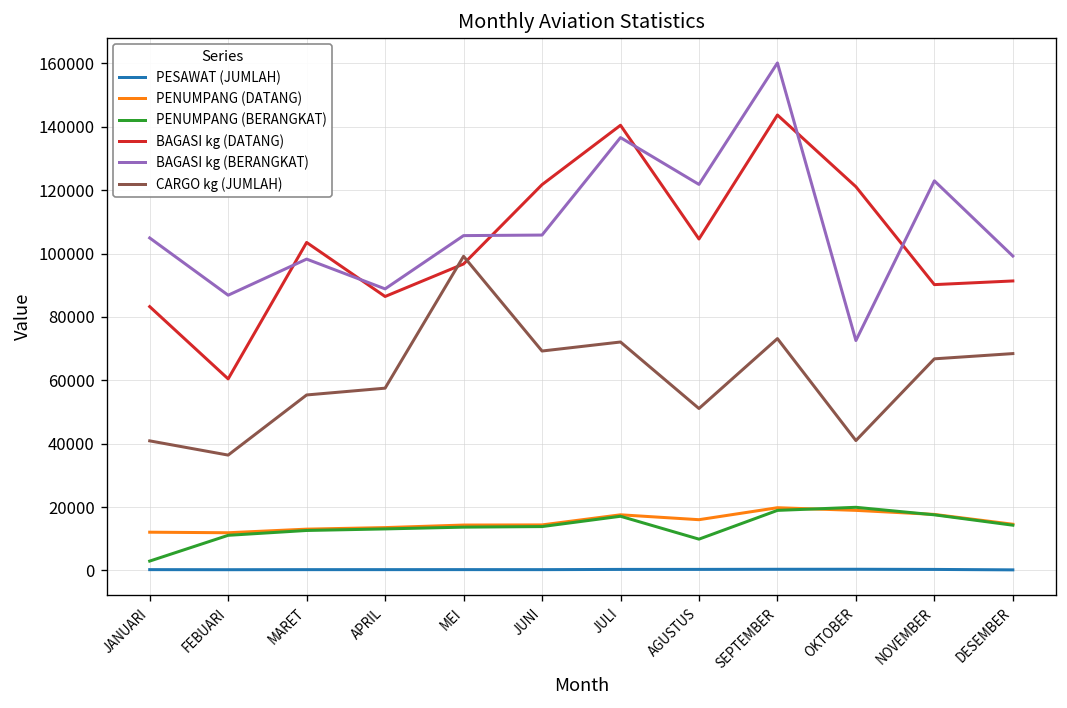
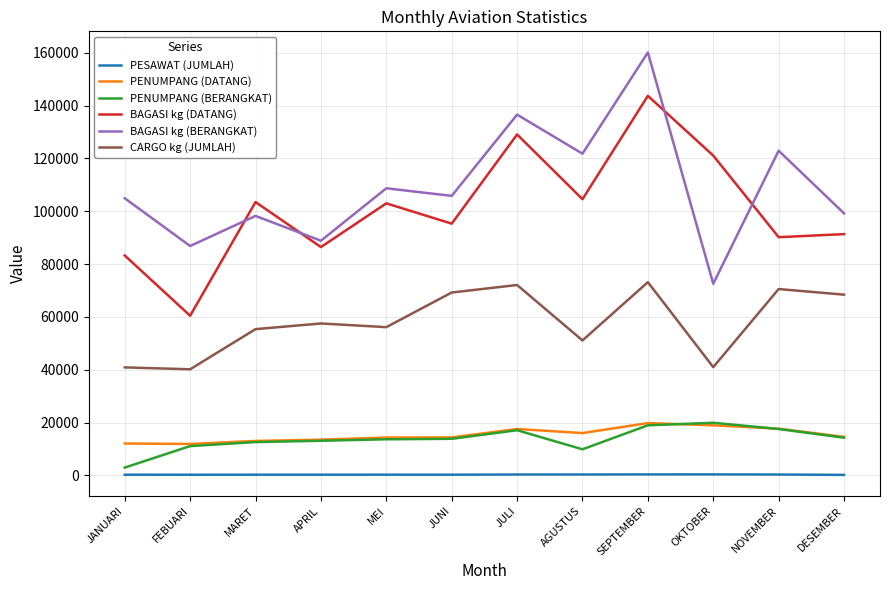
CARGO kg (JUMLAH), FEBUARI: 36000 -> 40000
BAGASI kg (DATANG), MEI: 97000 -> 103000
BAGASI kg (BERANGKAT), MEI: 106000 -> 109000
CARGO kg (JUMLAH), MEI: 99000 -> 56000
BAGASI kg (DATANG), JUNI: 122000 -> 95000
BAGASI kg (DATANG), JULI: 140000 -> 129000
CARGO kg (JUMLAH), NOVEMBER: 67000 -> 71000
